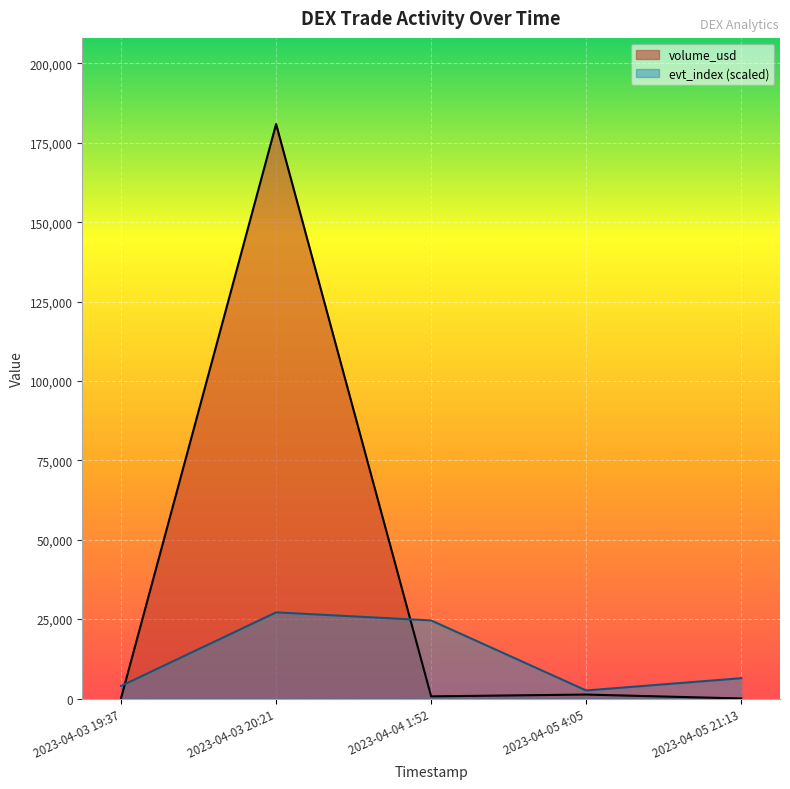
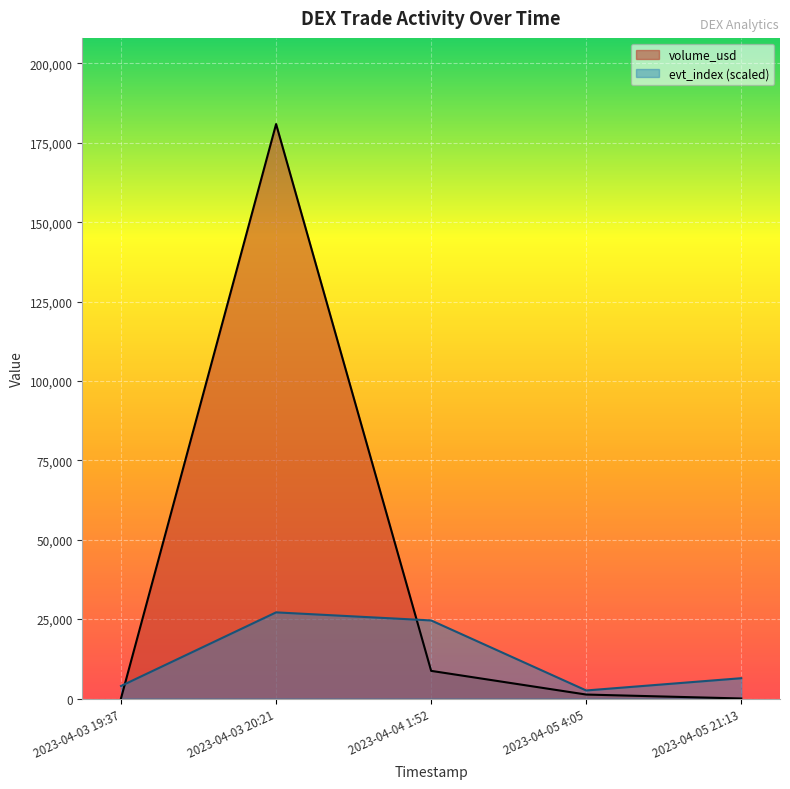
volume_usd, 2023-04-04 1:52: 1,000 -> 9,000
